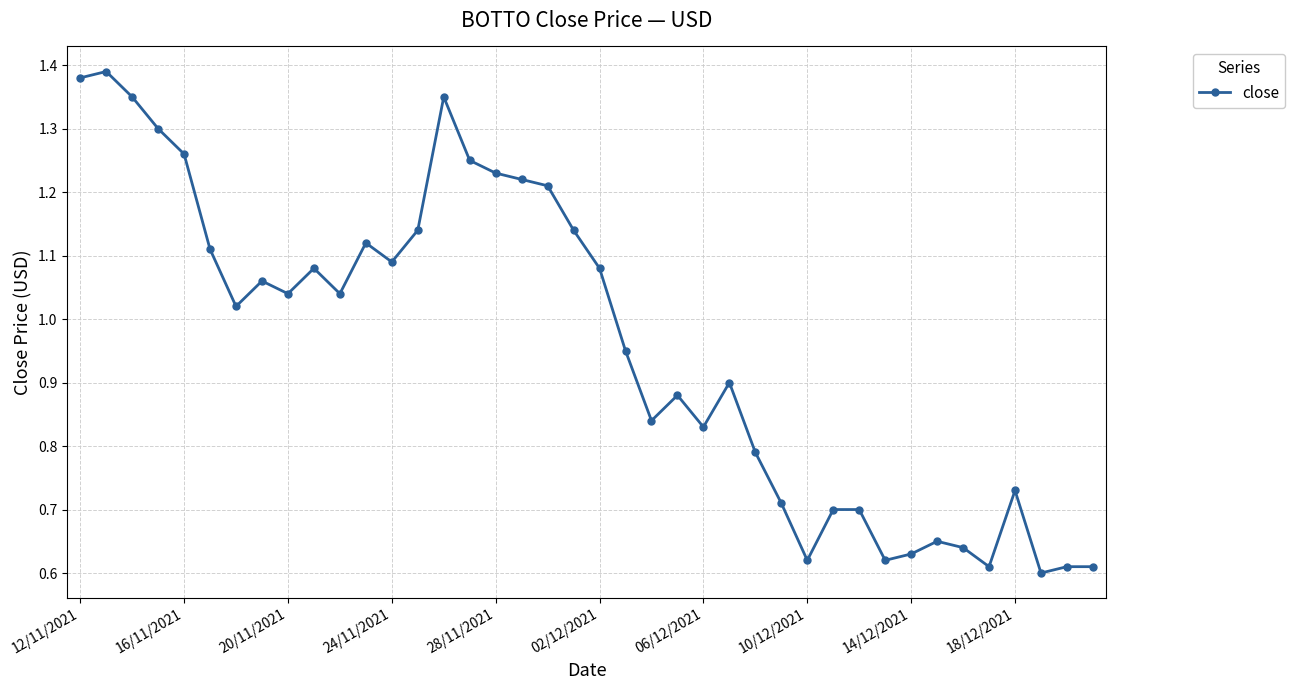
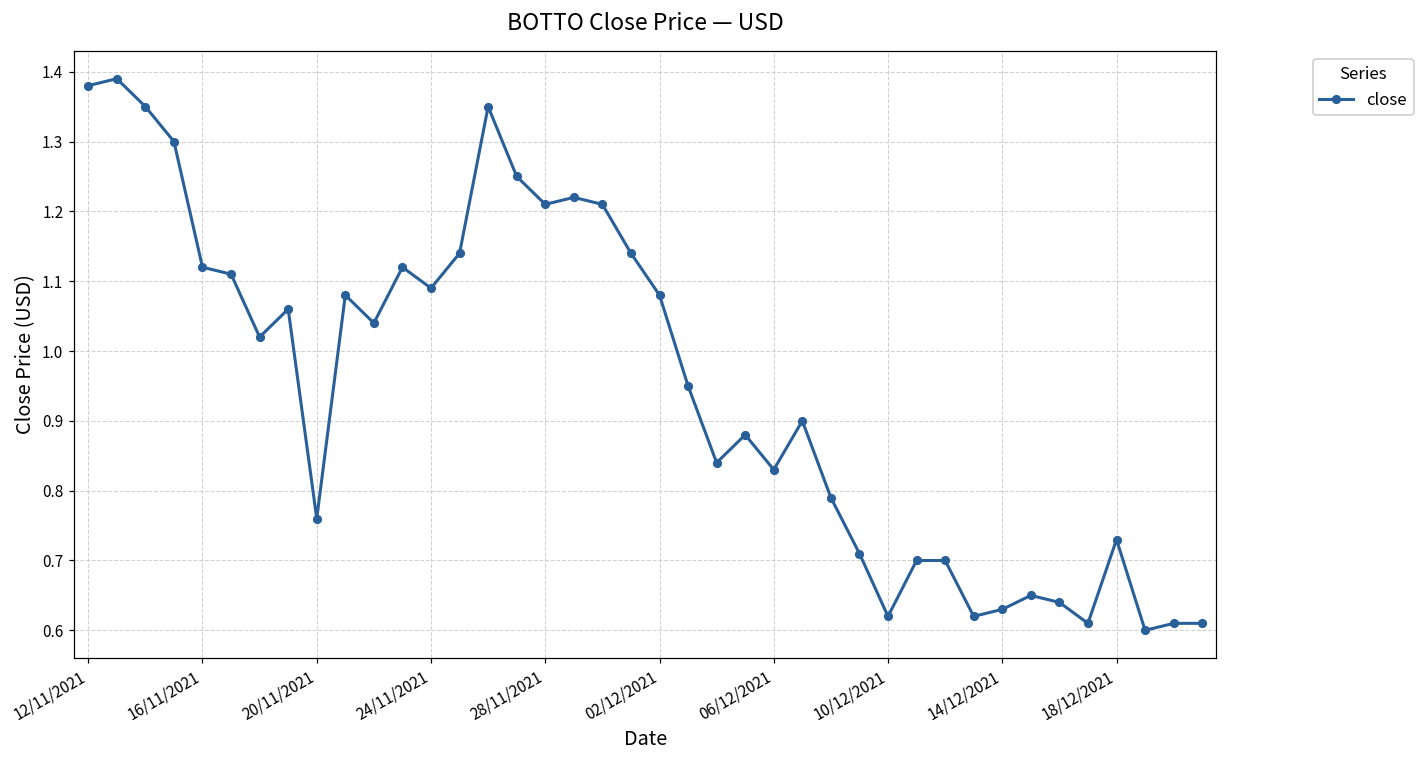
16/11/2021: 1.26 -> 1.12
20/11/2021: 1.04 -> 0.76
28/11/2021: 1.23 -> 1.21
